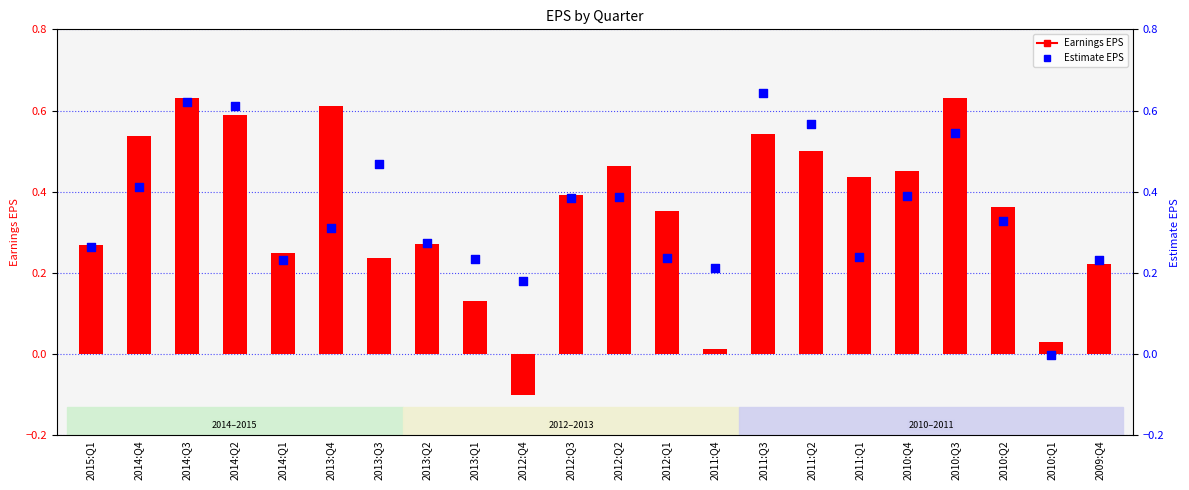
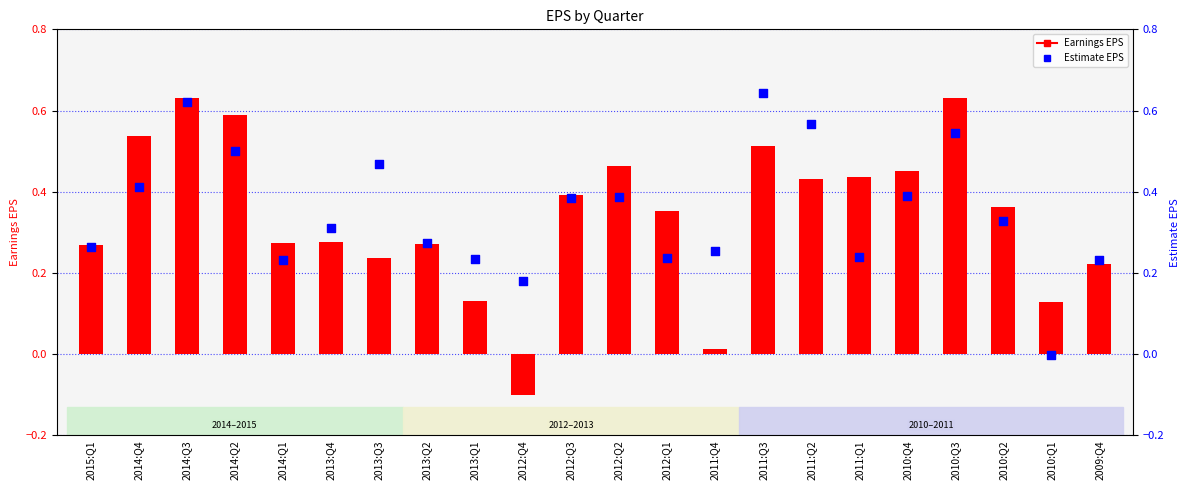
Earnings EPS, 2014:Q1: 0.25 -> 0.27
Earnings EPS, 2013:Q4: 0.61 -> 0.28
Earnings EPS, 2011:Q3: 0.54 -> 0.51
Earnings EPS, 2011:Q2: 0.50 -> 0.43
Earnings EPS, 2010:Q1: 0.03 -> 0.13
Estimate EPS, 2014:Q2: 0.61 -> 0.50
Estimate EPS, 2011:Q4: 0.21 -> 0.26
